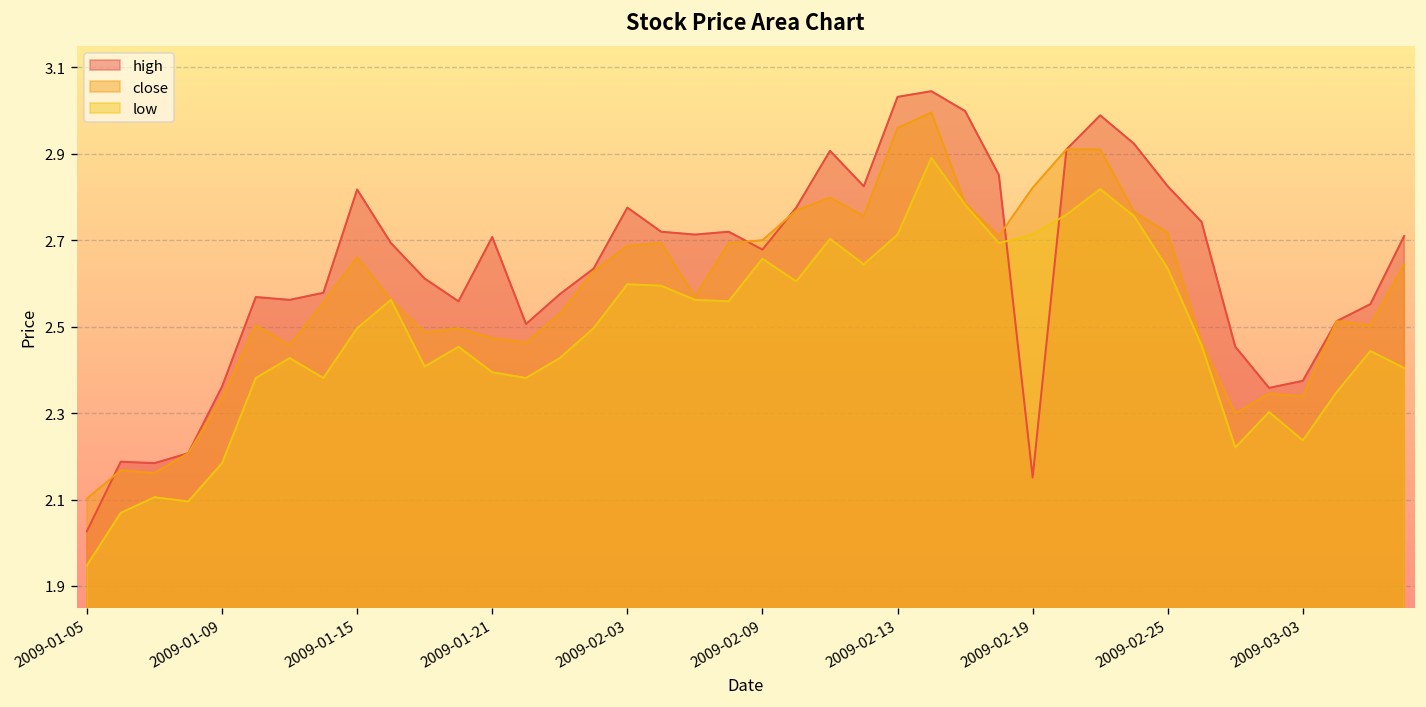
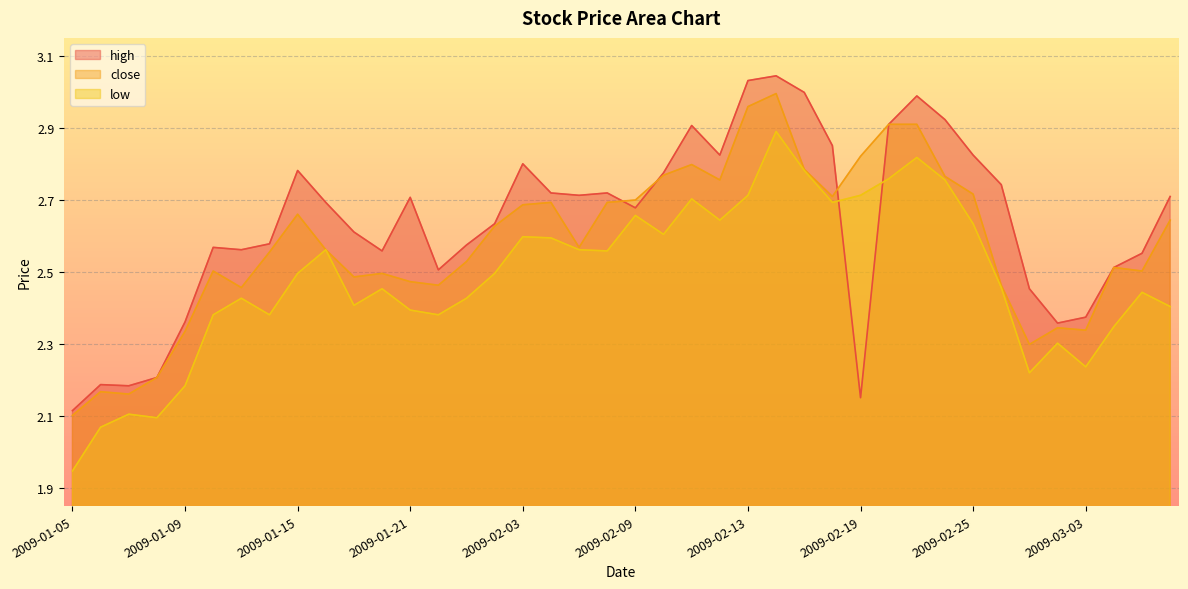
high, 2009-01-05: 2.03 -> 2.12
high, 2009-01-15: 2.82 -> 2.78
high, 2009-02-03: 2.78 -> 2.80
